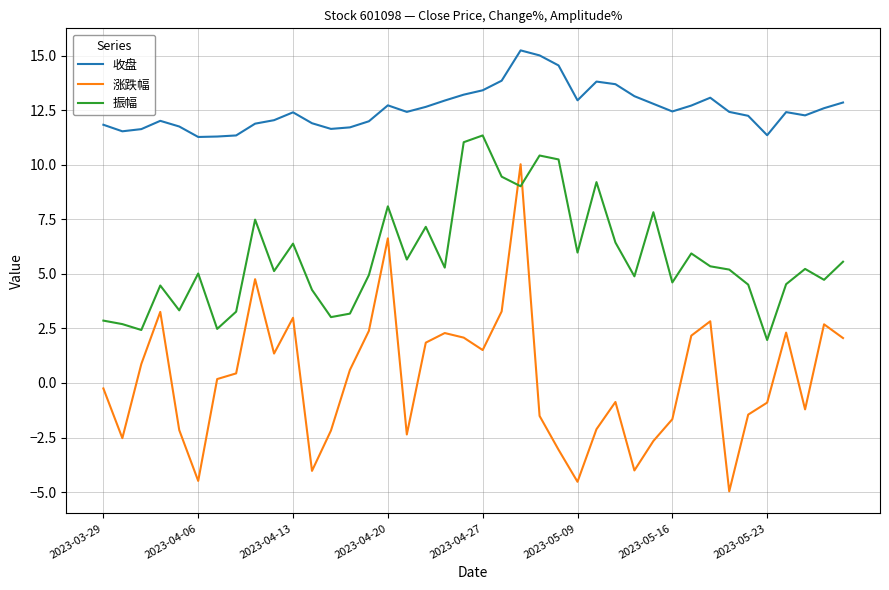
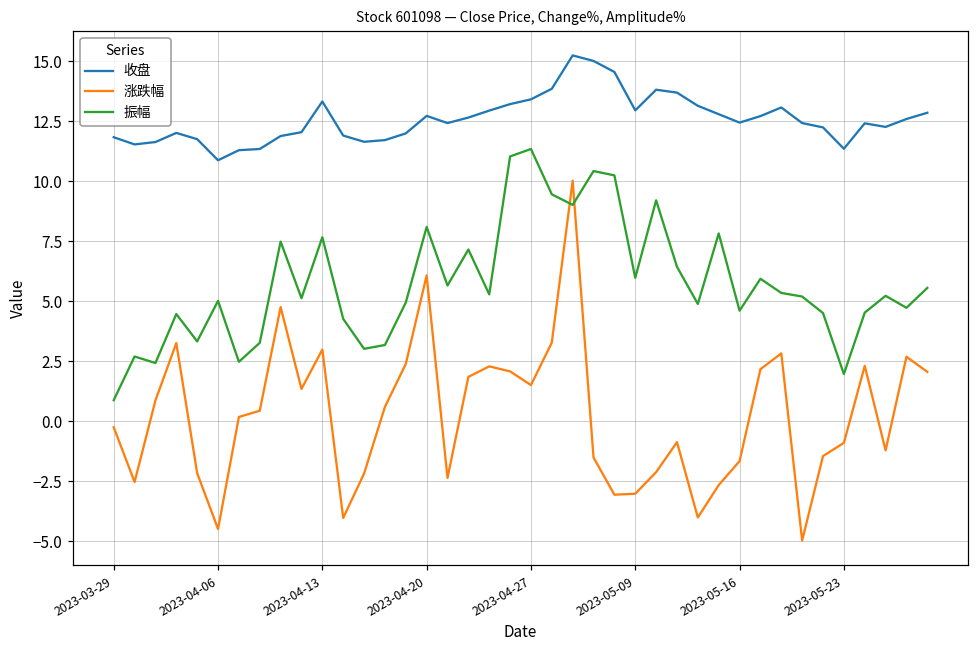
振幅, 2023-03-29: 2.9 -> 0.9
收盘, 2023-04-06: 11.3 -> 10.9
收盘, 2023-04-13: 12.4 -> 13.3
振幅, 2023-04-13: 6.4 -> 7.7
涨跌幅, 2023-04-20: 6.6 -> 6.1
涨跌幅, 2023-05-09: -4.5 -> -3.0
